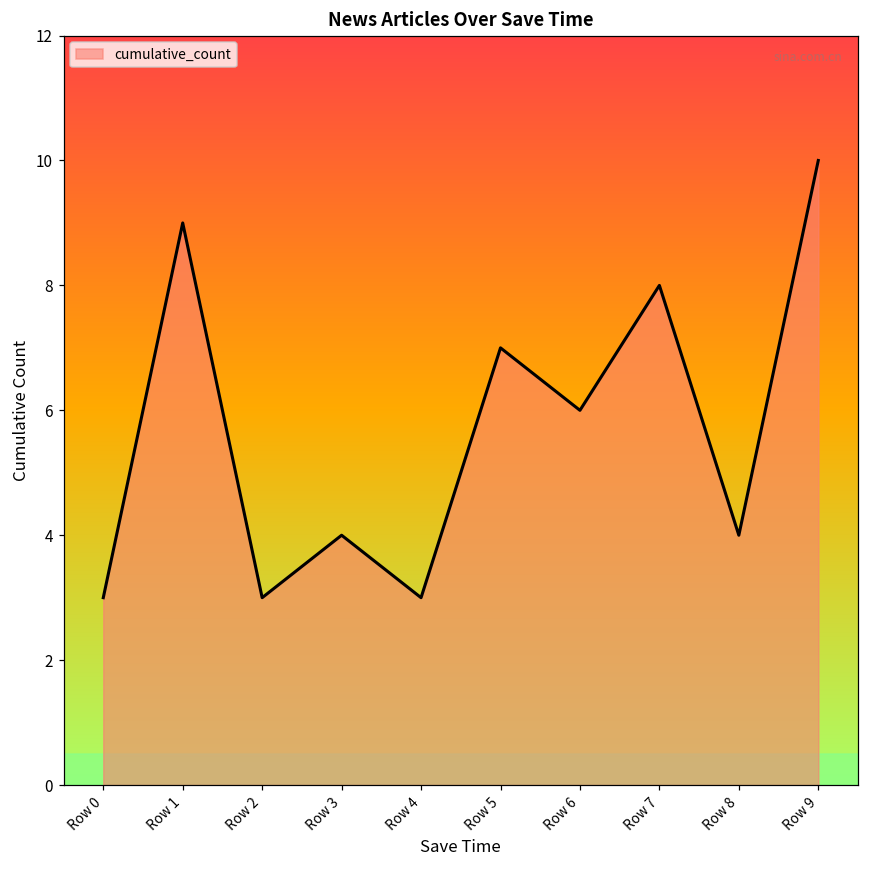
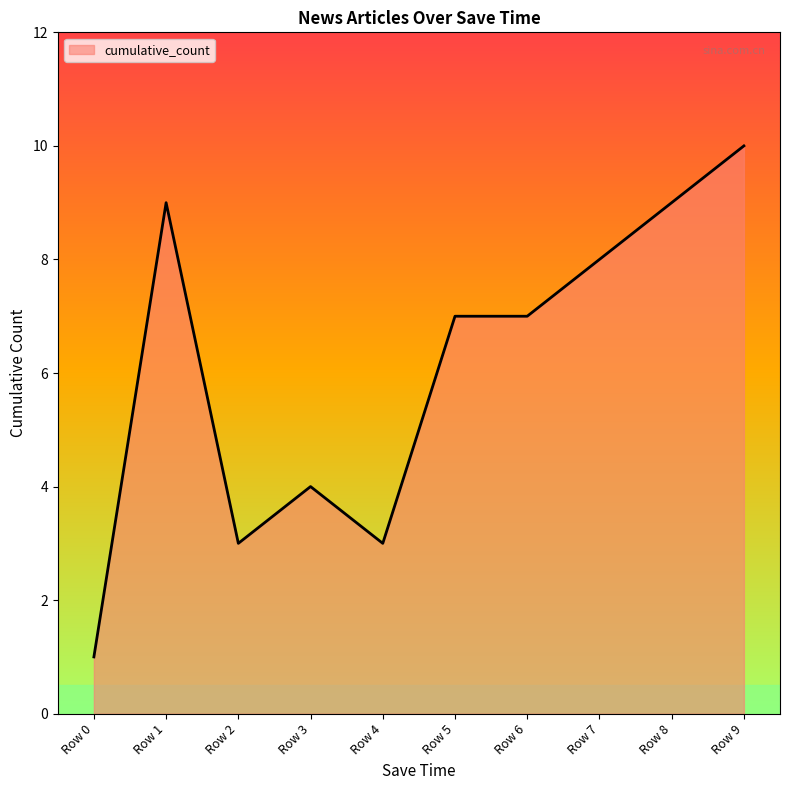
cumulative_count, Row 0: 3 -> 1
cumulative_count, Row 6: 6 -> 7
cumulative_count, Row 8: 4 -> 9
